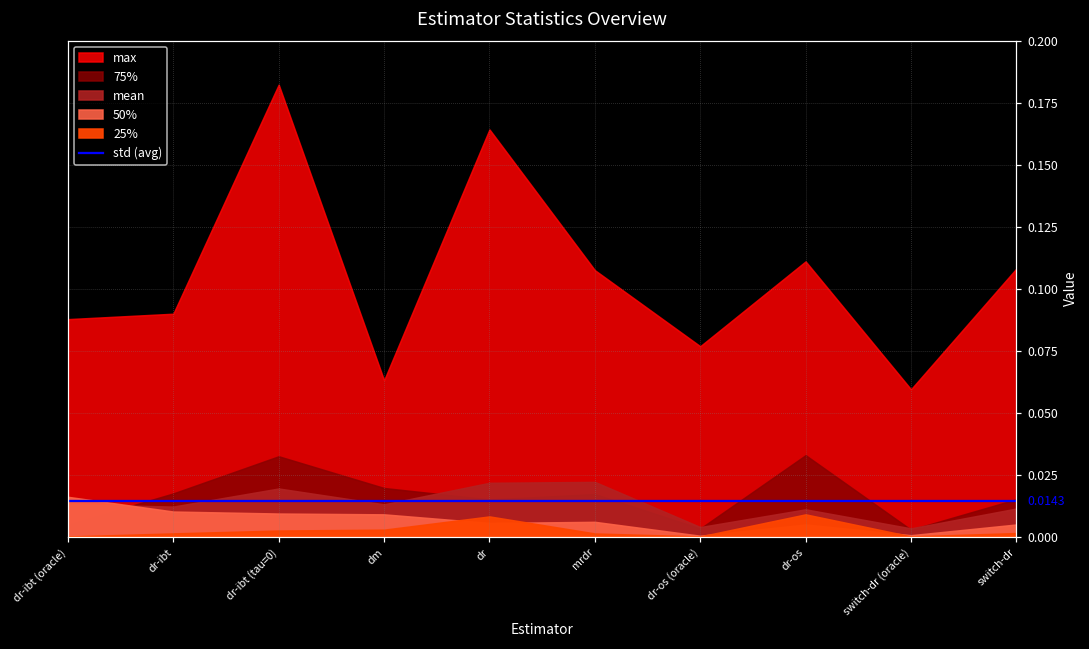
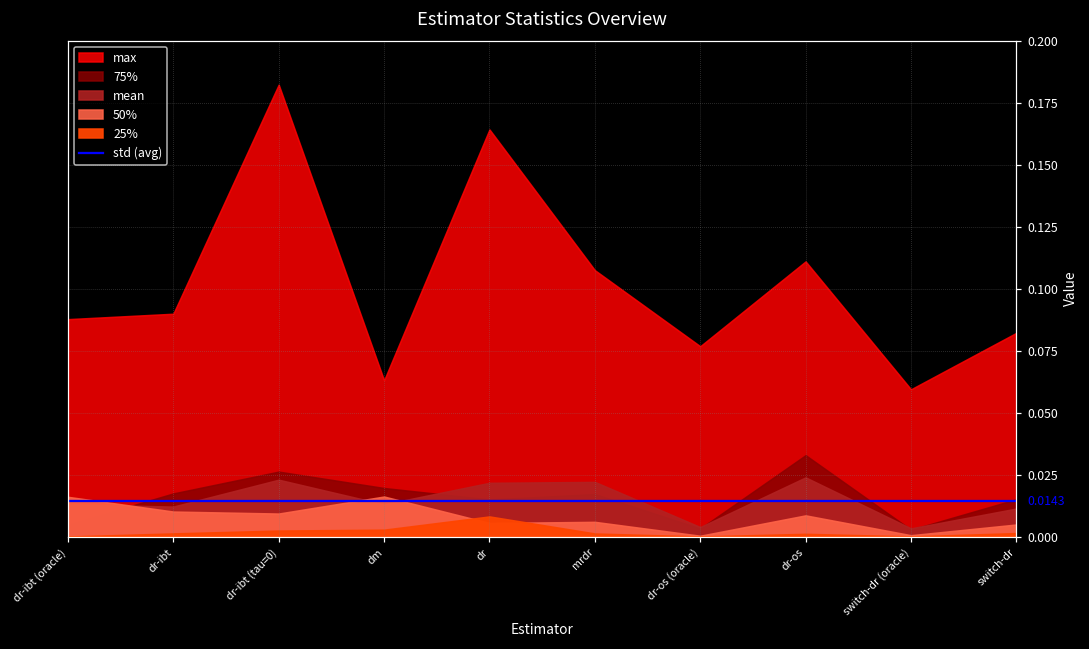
75%, dr-ibt (tau=0): 0.032 -> 0.026
mean, dr-ibt (tau=0): 0.019 -> 0.023
50%, dm: 0.009 -> 0.016
mean, dr-os: 0.011 -> 0.024
50%, dr-os: 0.005 -> 0.009
25%, dr-os: 0.009 -> 0.001
max, switch-dr: 0.108 -> 0.082
